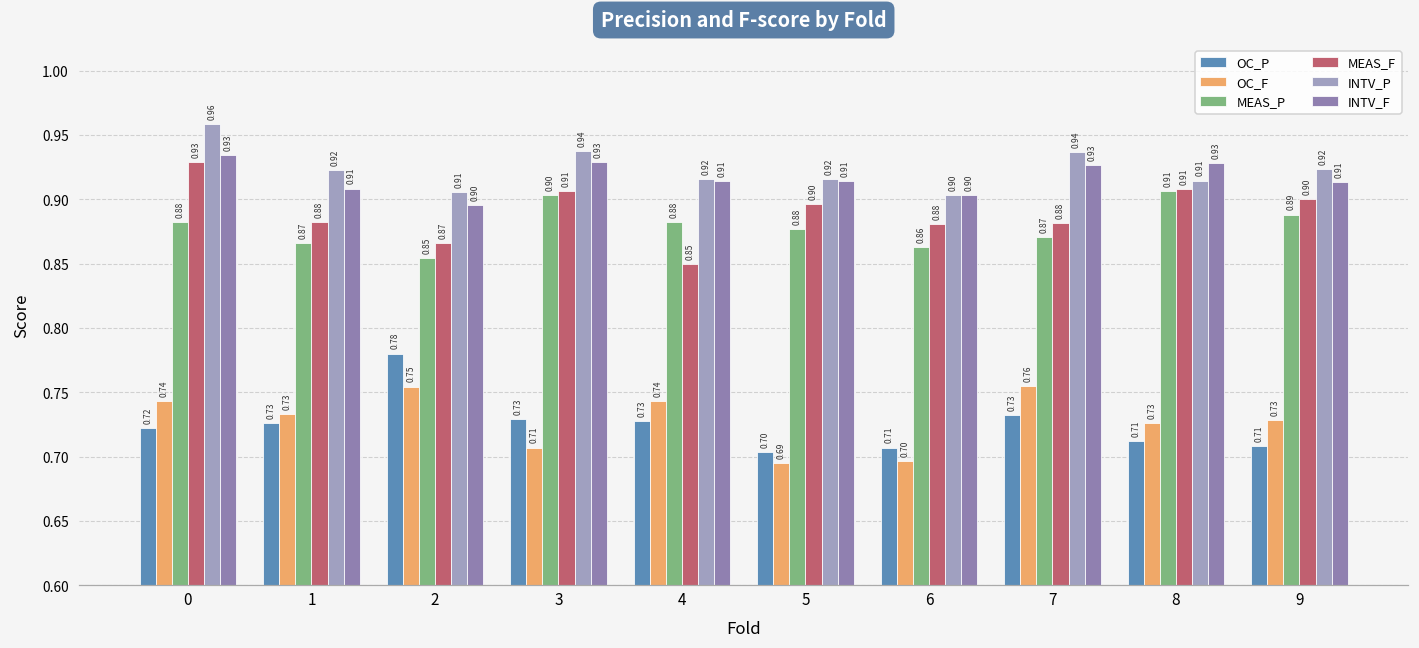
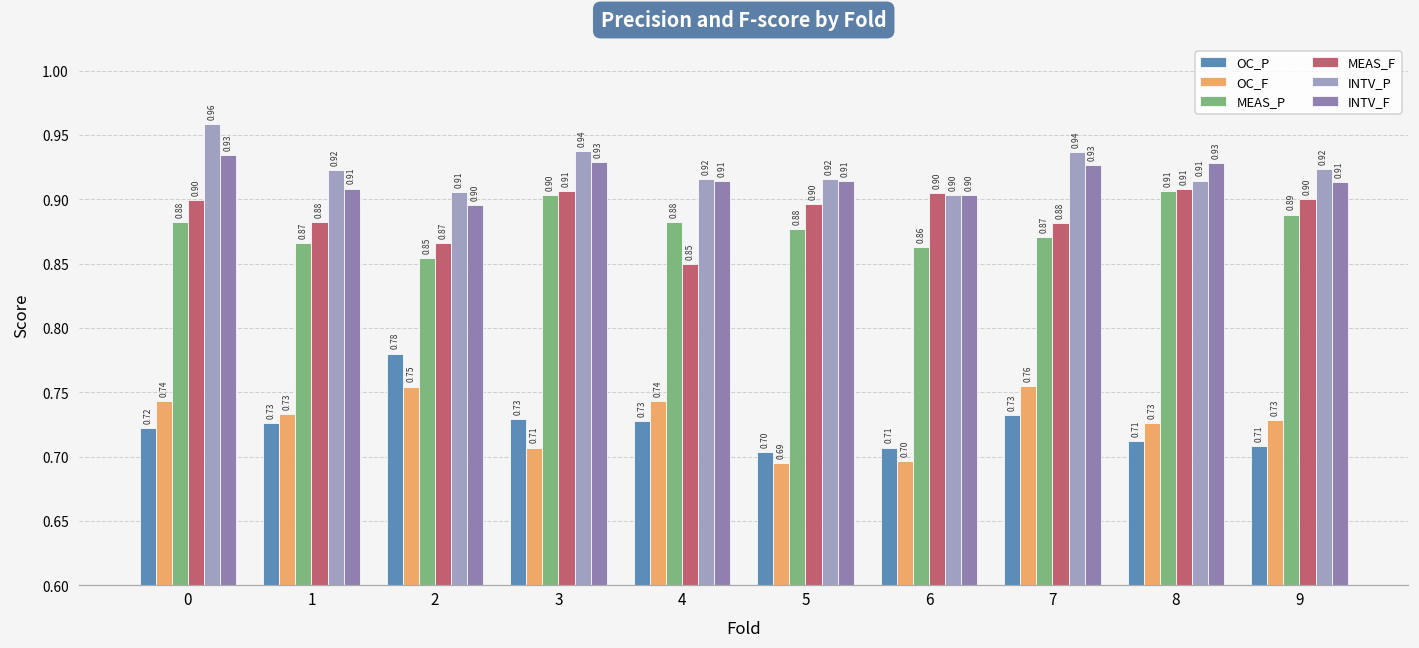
MEAS_F, 0: 0.93 -> 0.90
MEAS_F, 6: 0.88 -> 0.90
